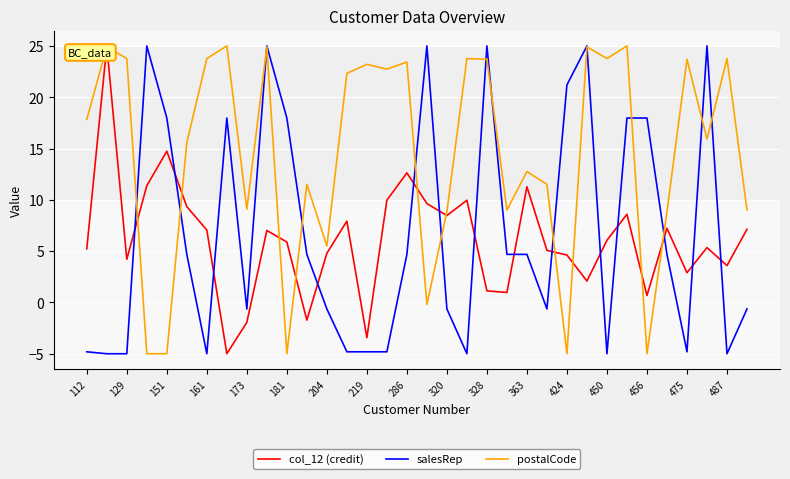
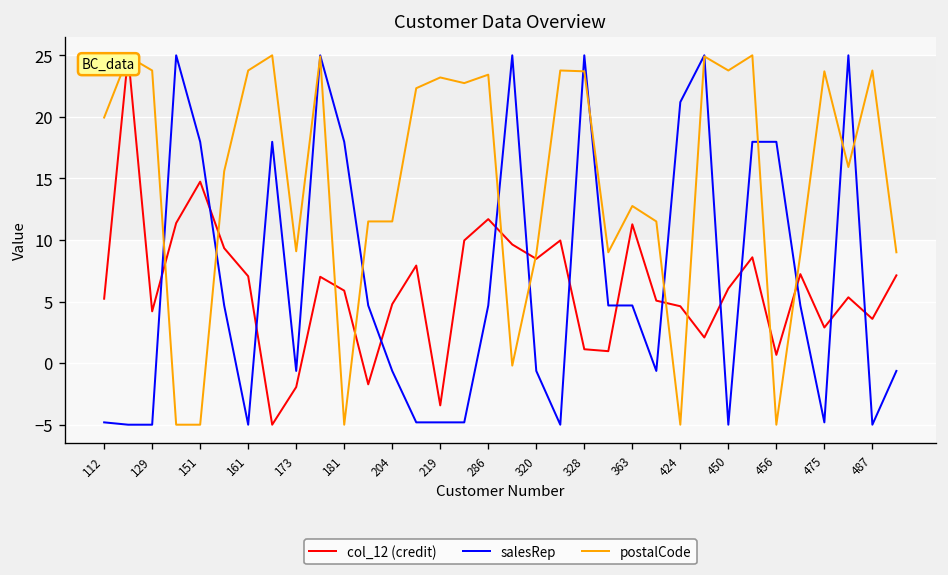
postalCode, 112: 17.8 -> 19.9
postalCode, 204: 5.5 -> 11.5
col_12 (credit), 286: 12.6 -> 11.7
